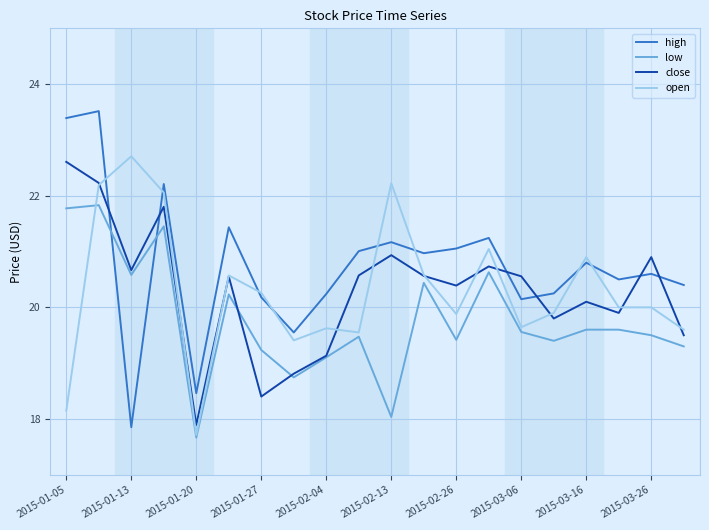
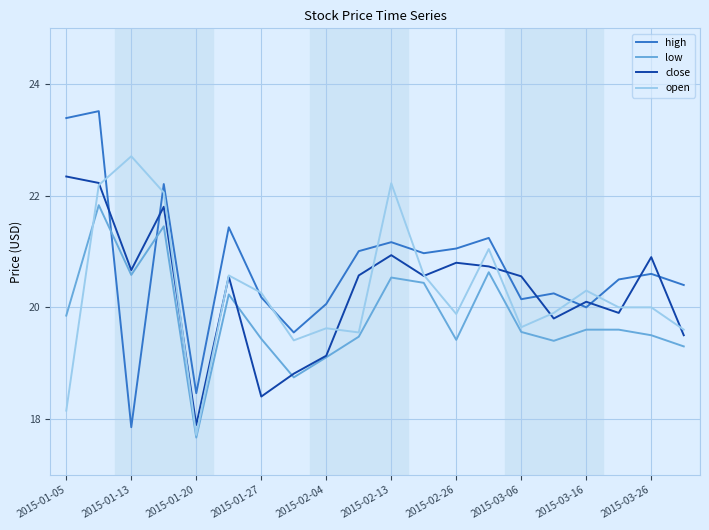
low, 2015-01-05: 21.8 -> 19.9
close, 2015-01-05: 22.6 -> 22.3
low, 2015-01-27: 19.2 -> 19.4
high, 2015-02-04: 20.2 -> 20.1
low, 2015-02-13: 18.0 -> 20.5
close, 2015-02-26: 20.4 -> 20.8
high, 2015-03-16: 20.8 -> 20.0
open, 2015-03-16: 20.9 -> 20.3
